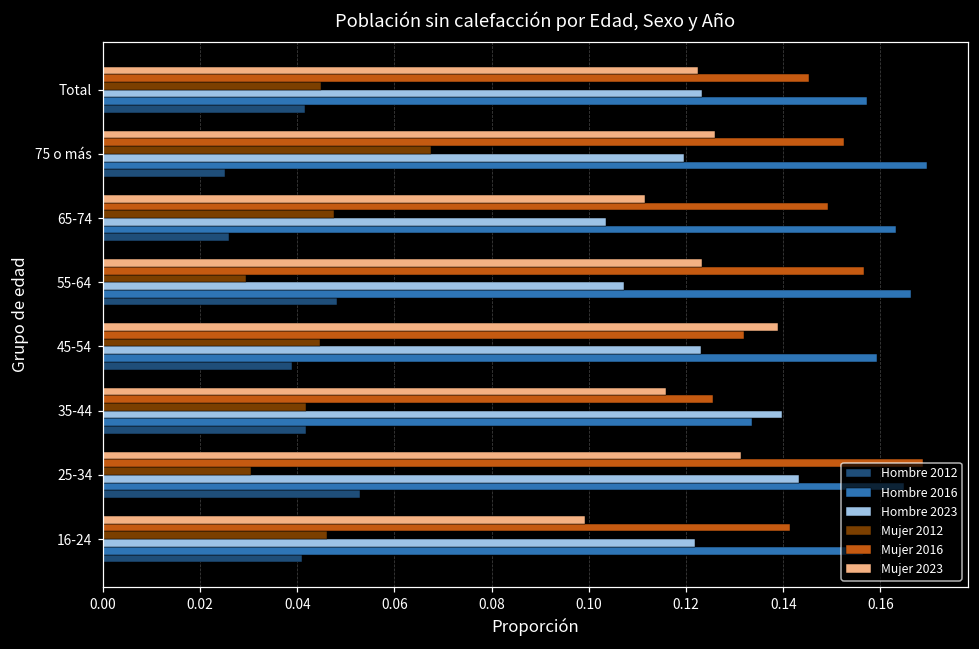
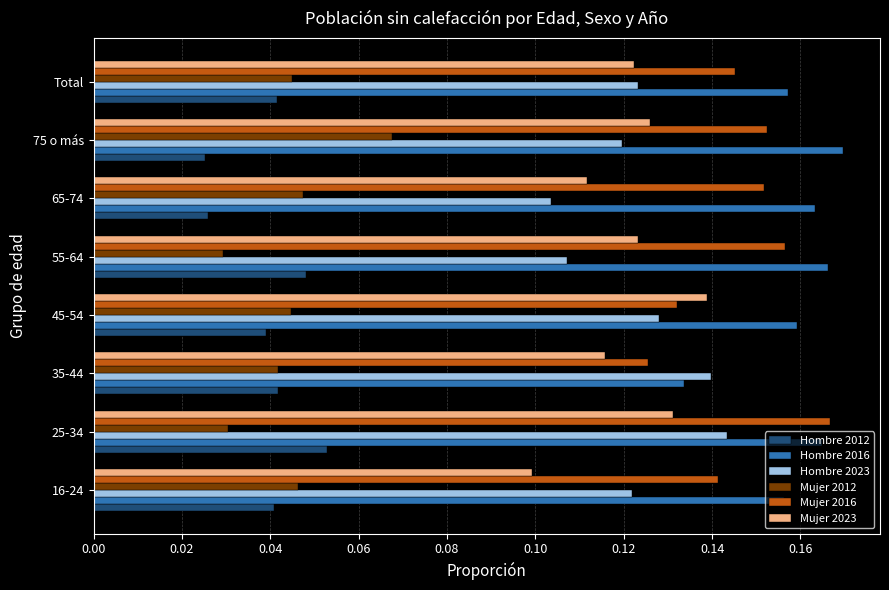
Mujer 2016, 65-74: 0.149 -> 0.152
Hombre 2023, 45-54: 0.123 -> 0.128
Mujer 2016, 25-34: 0.169 -> 0.167
